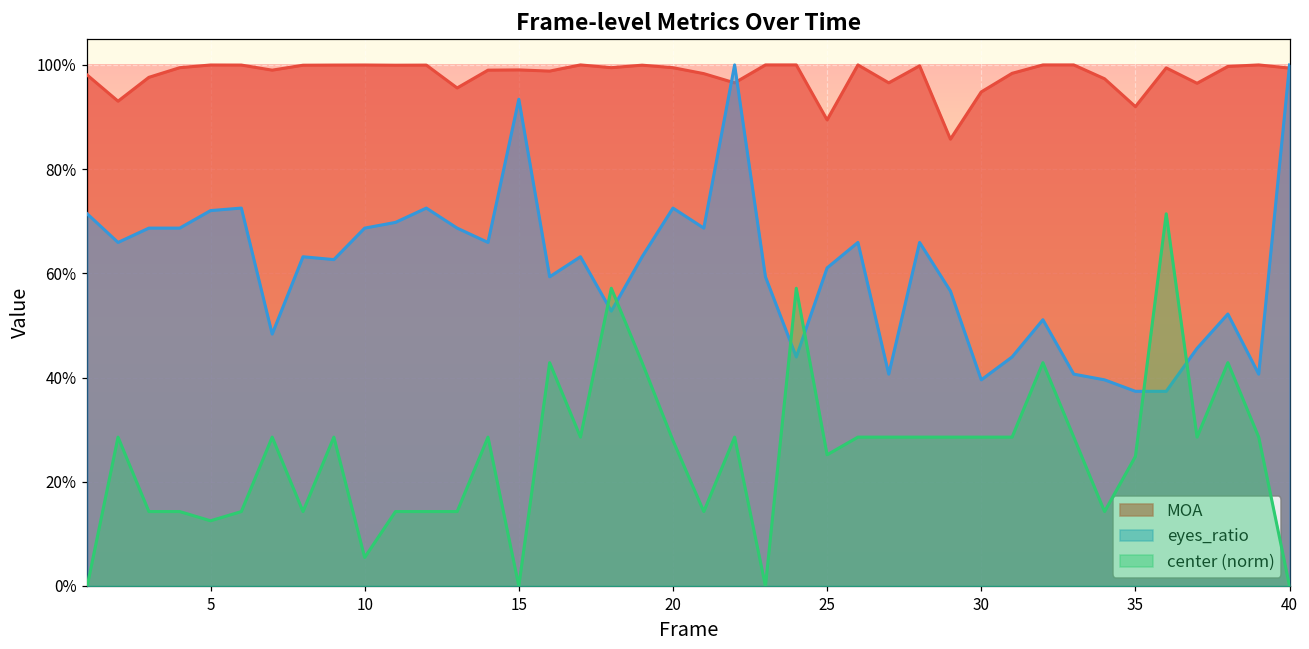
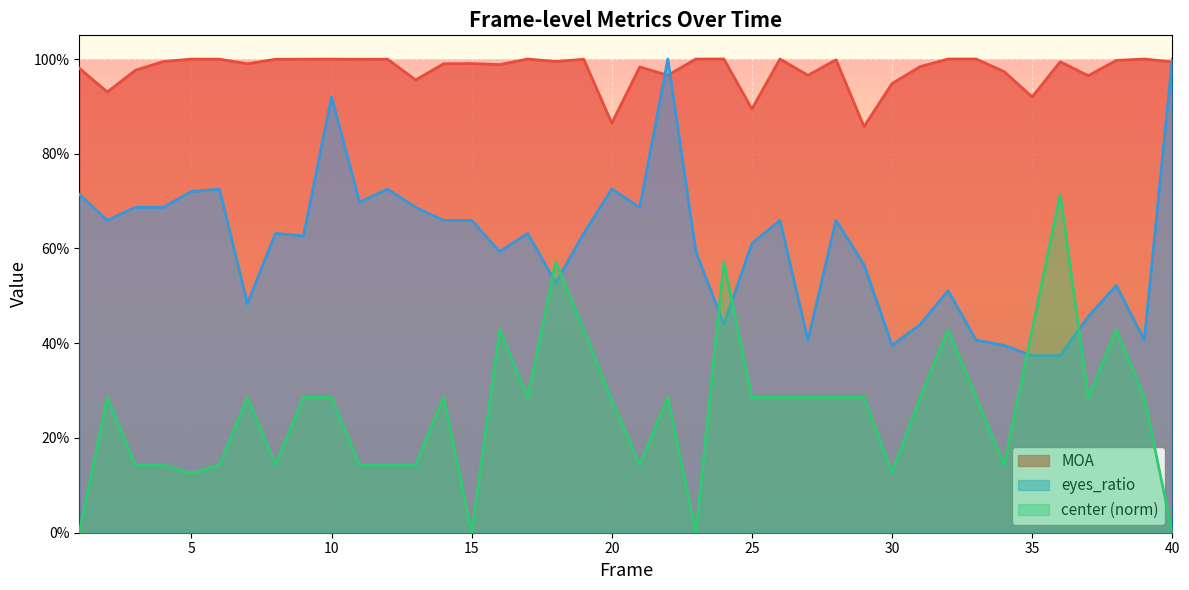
eyes_ratio, 10: 69% -> 92%
center (norm), 10: 5% -> 29%
eyes_ratio, 15: 93% -> 66%
MOA, 20: 99% -> 86%
center (norm), 25: 25% -> 29%
center (norm), 30: 29% -> 13%
center (norm), 35: 25% -> 43%
